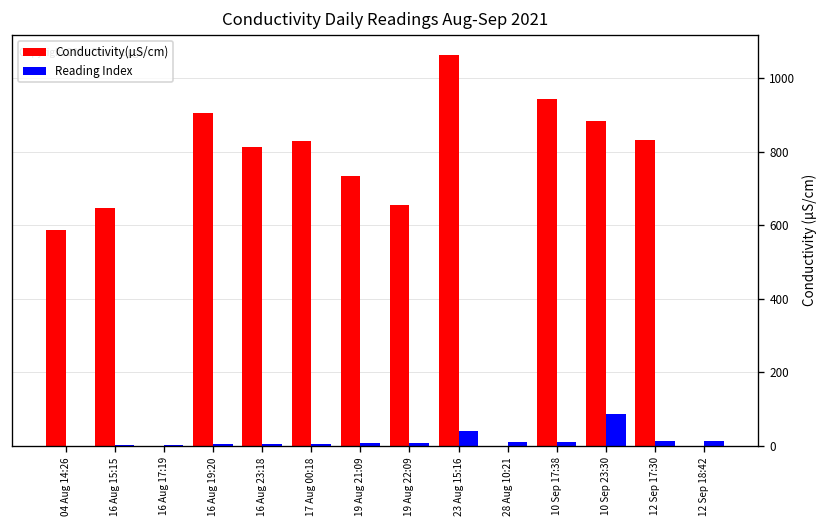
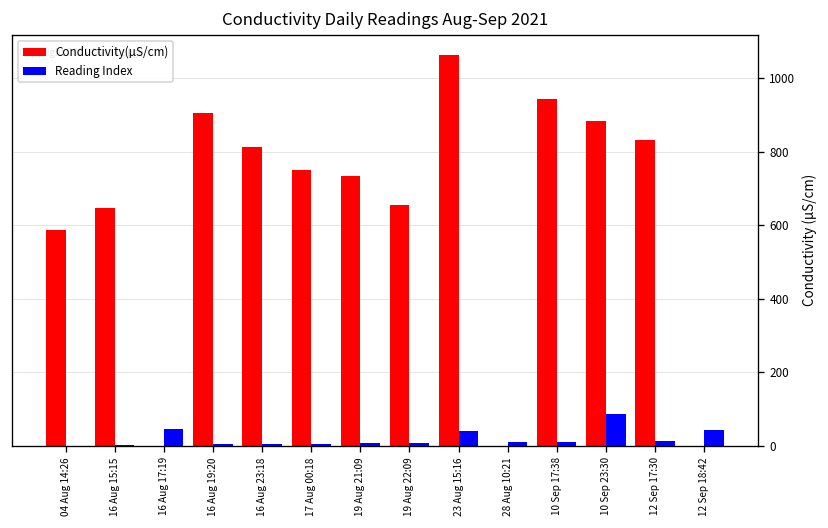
Reading Index, 16 Aug 17:19: 0 -> 50
Conductivity(µS/cm), 17 Aug 00:18: 830 -> 750
Reading Index, 12 Sep 18:42: 10 -> 40
